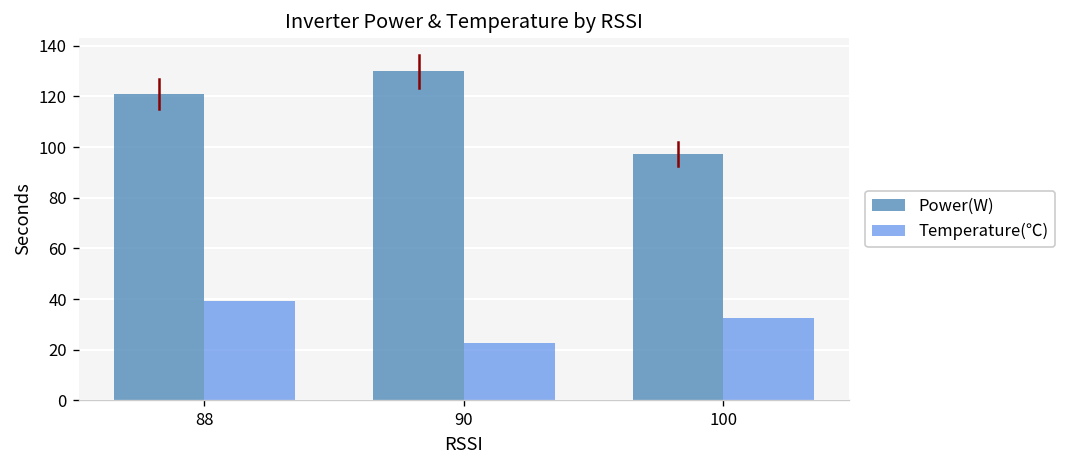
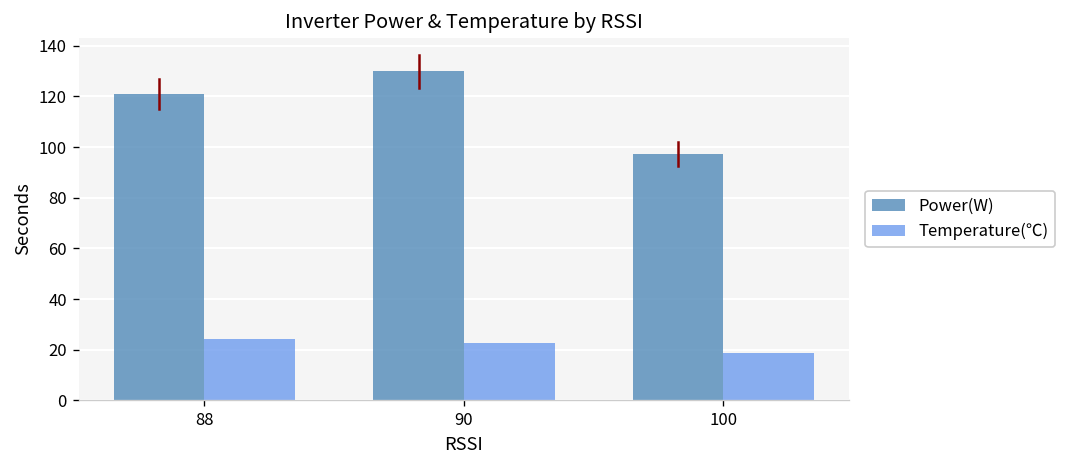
Temperature(℃), 88: 39 -> 24
Temperature(℃), 100: 33 -> 19
